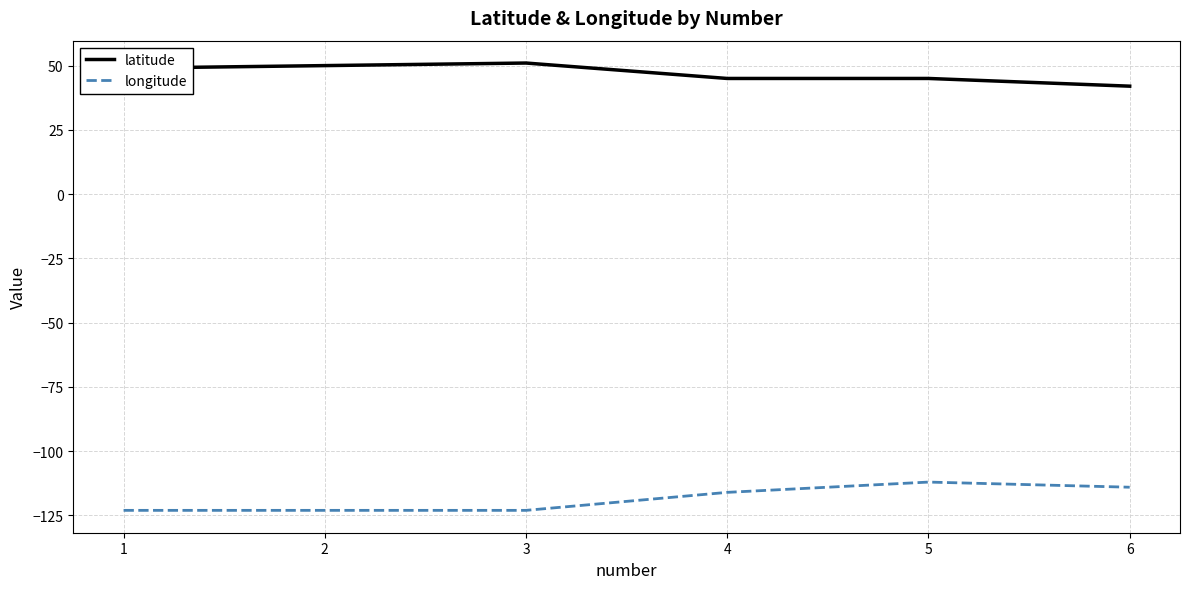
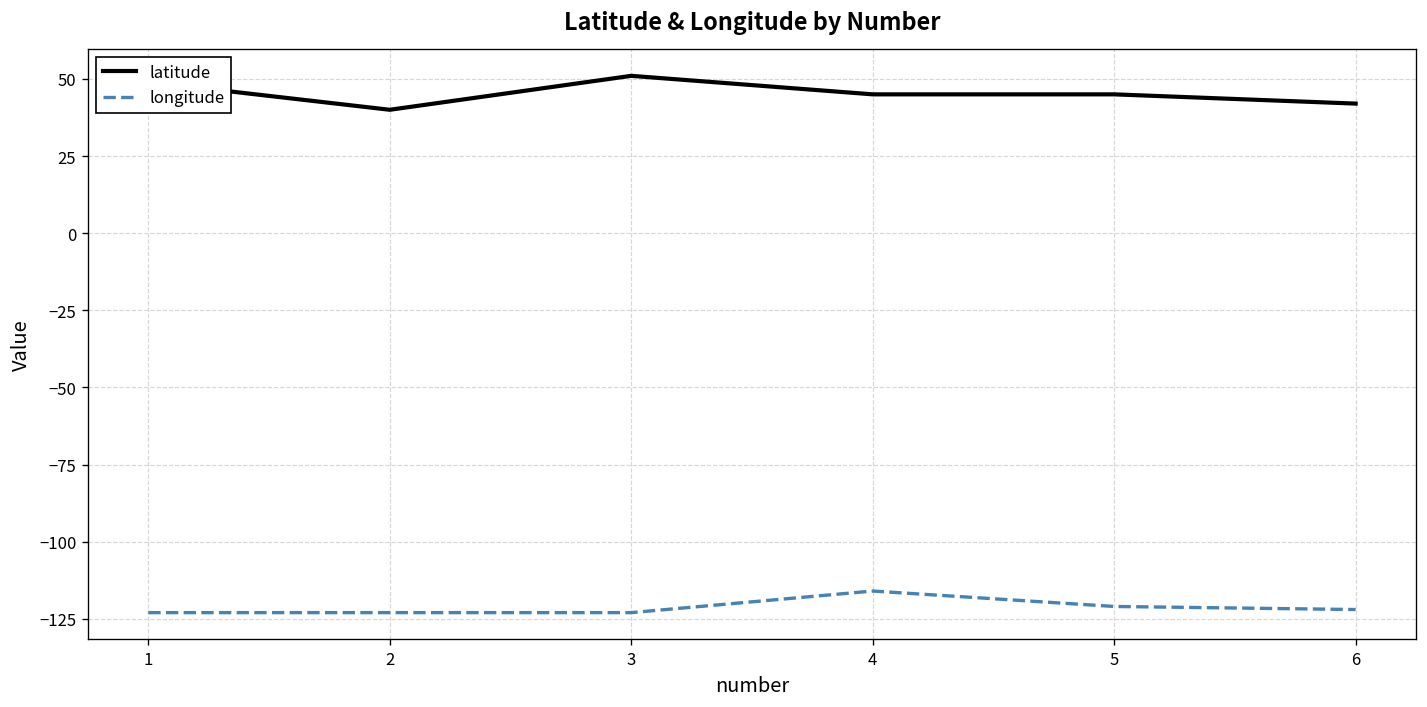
latitude, 2: 50 -> 40
longitude, 5: -112 -> -121
longitude, 6: -114 -> -122
